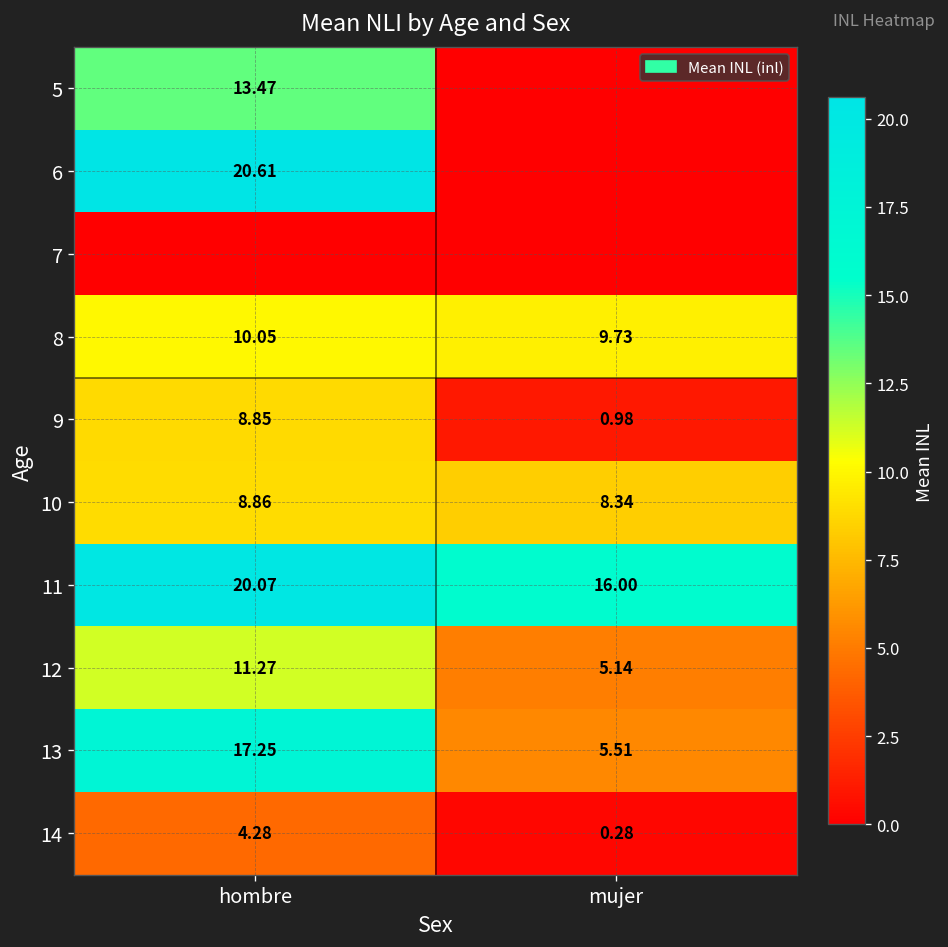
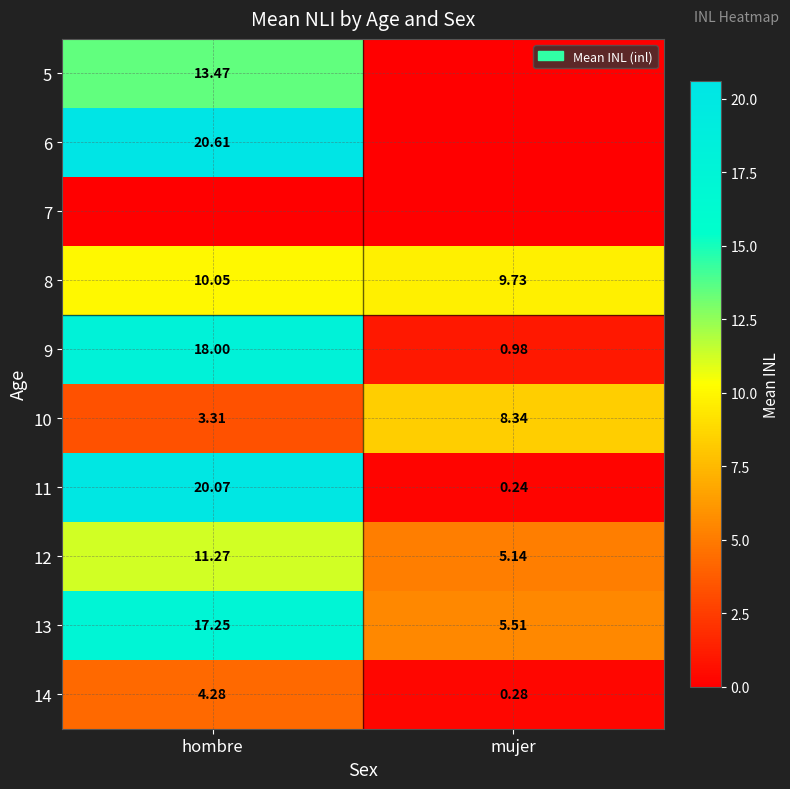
9, hombre: 8.85 -> 18.00
10, hombre: 8.86 -> 3.31
11, mujer: 16.00 -> 0.24
